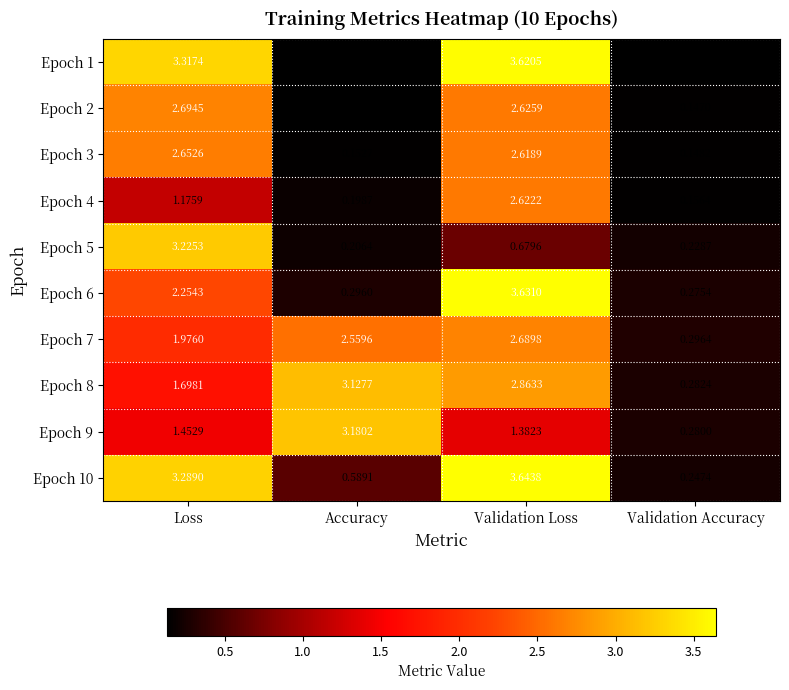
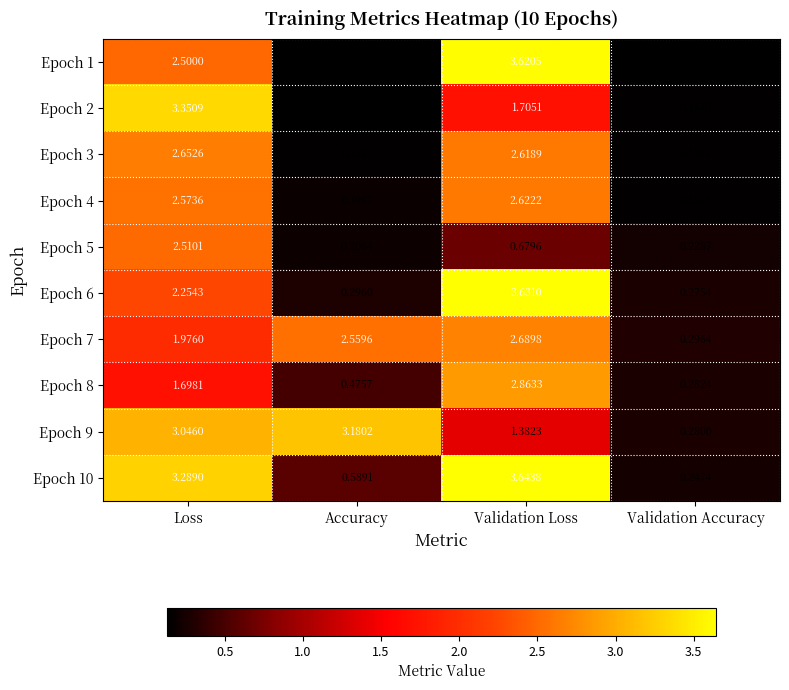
Epoch 1, Loss: 3.3174 -> 2.5000
Epoch 2, Loss: 2.6945 -> 3.3509
Epoch 2, Validation Loss: 2.6259 -> 1.7051
Epoch 4, Loss: 1.1759 -> 2.5736
Epoch 5, Loss: 3.2253 -> 2.5101
Epoch 8, Accuracy: 3.1277 -> 0.4757
Epoch 9, Loss: 1.4529 -> 3.0460
